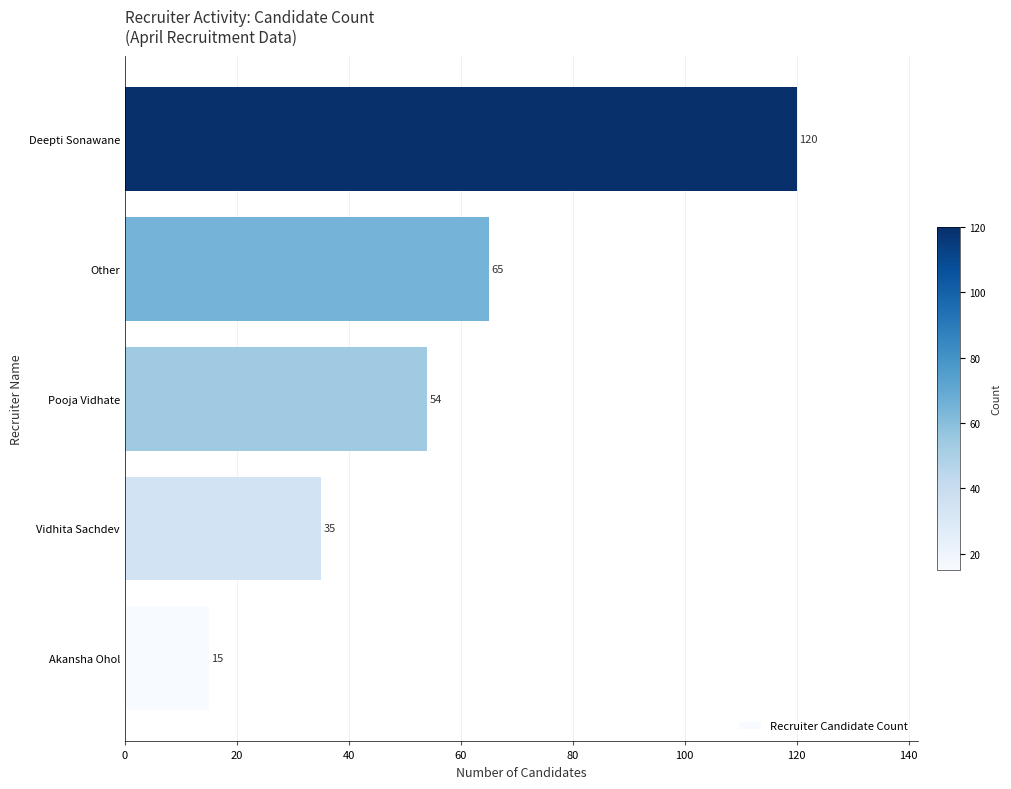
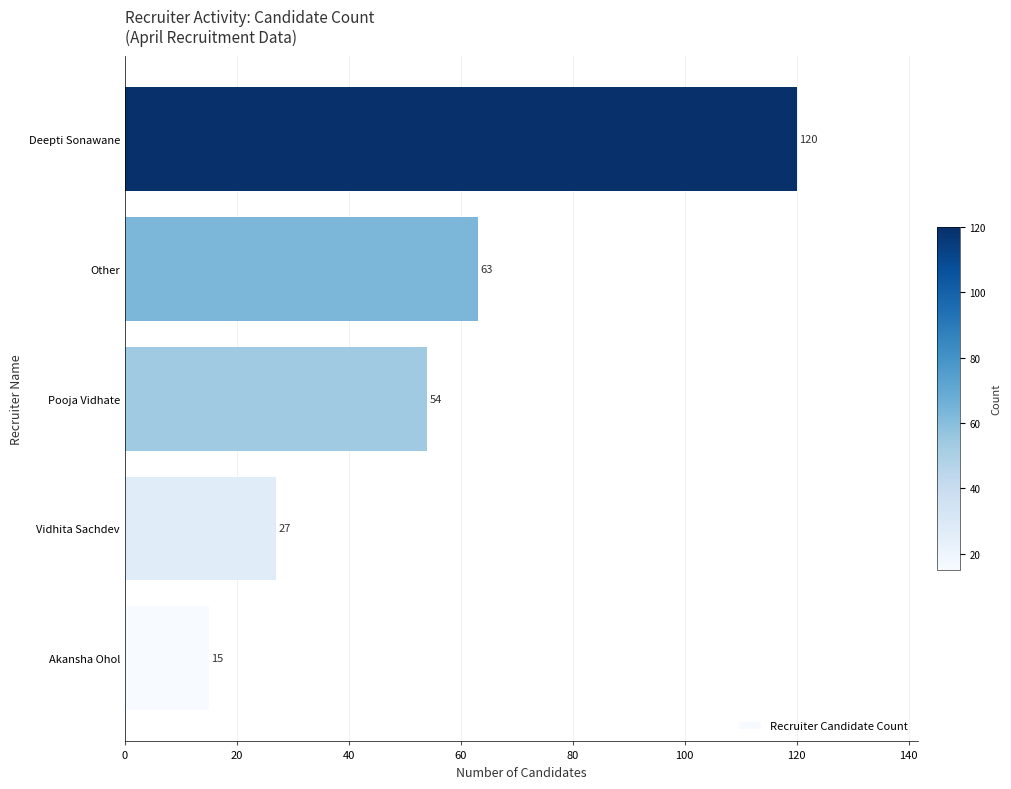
Other: 65 -> 63
Vidhita Sachdev: 35 -> 27
